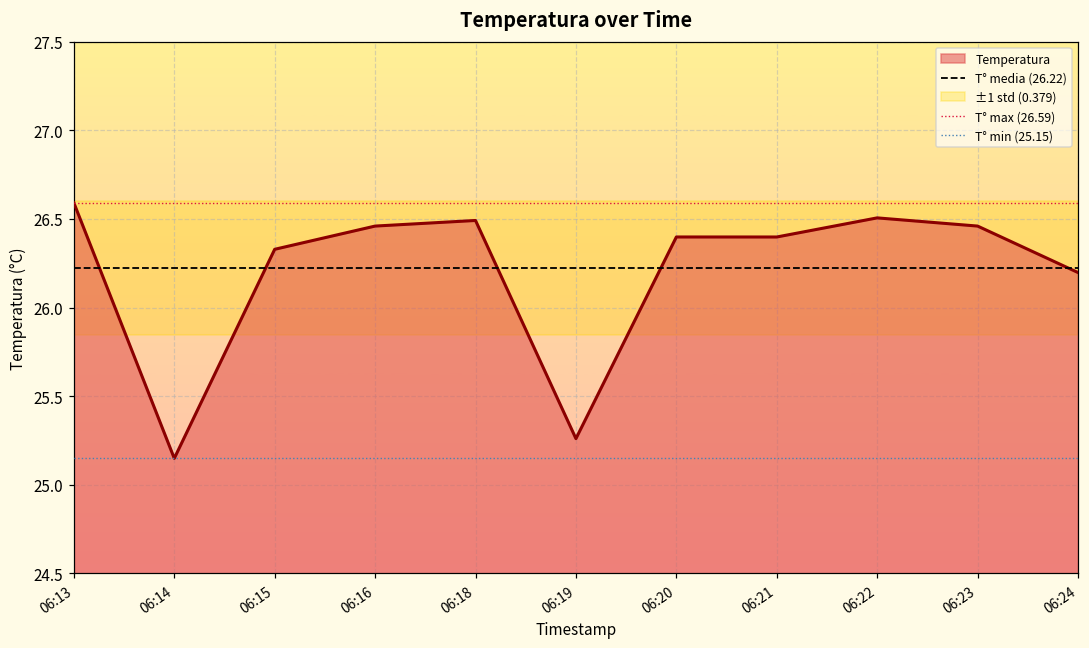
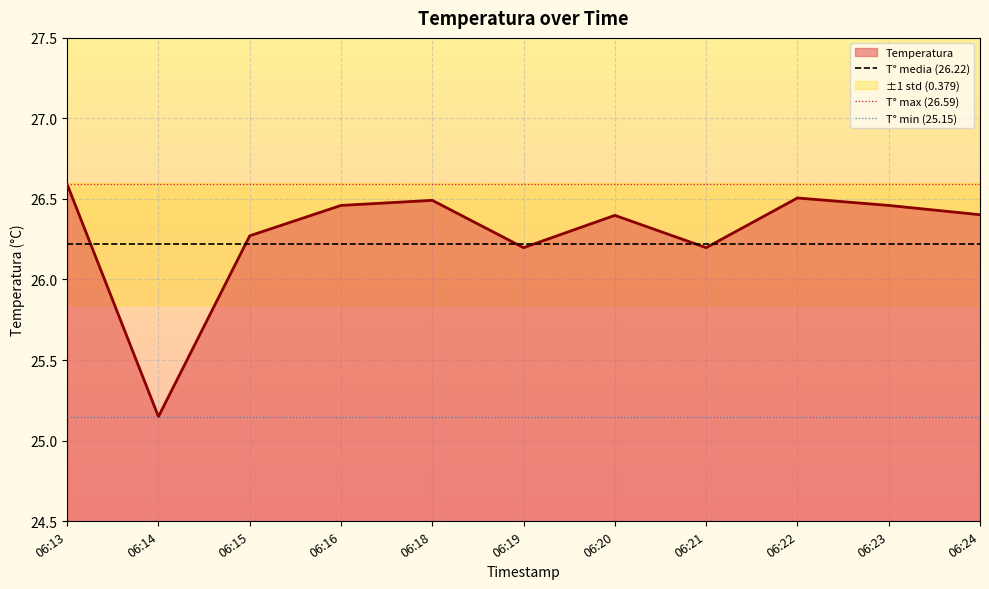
Temperatura, 06:15: 26.33 -> 26.27
Temperatura, 06:19: 25.26 -> 26.20
Temperatura, 06:21: 26.40 -> 26.20
Temperatura, 06:24: 26.20 -> 26.40
